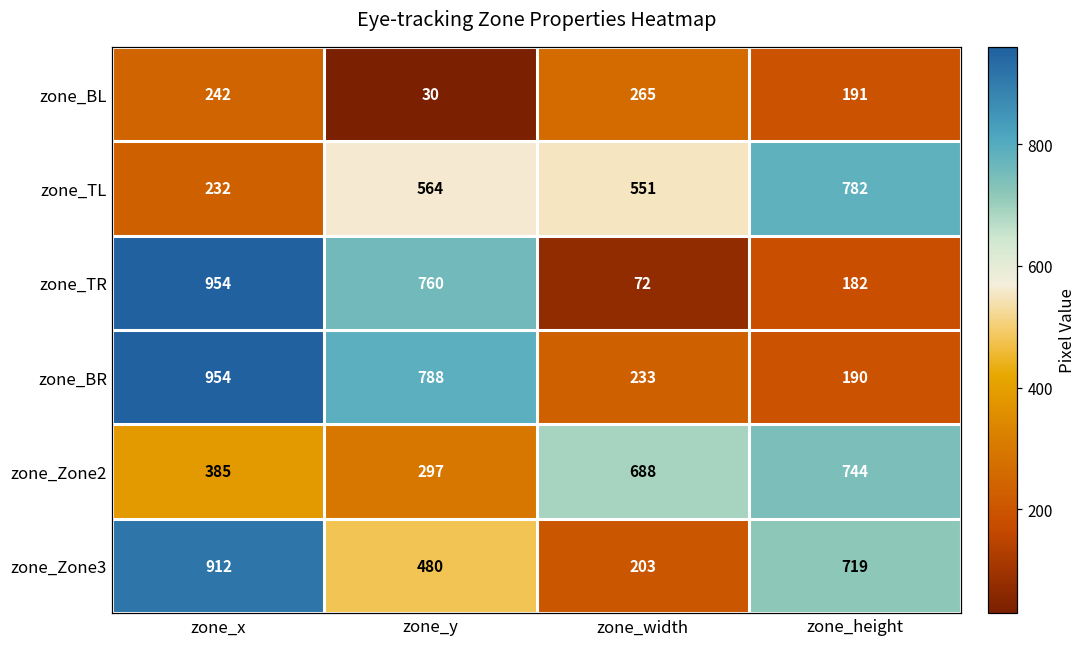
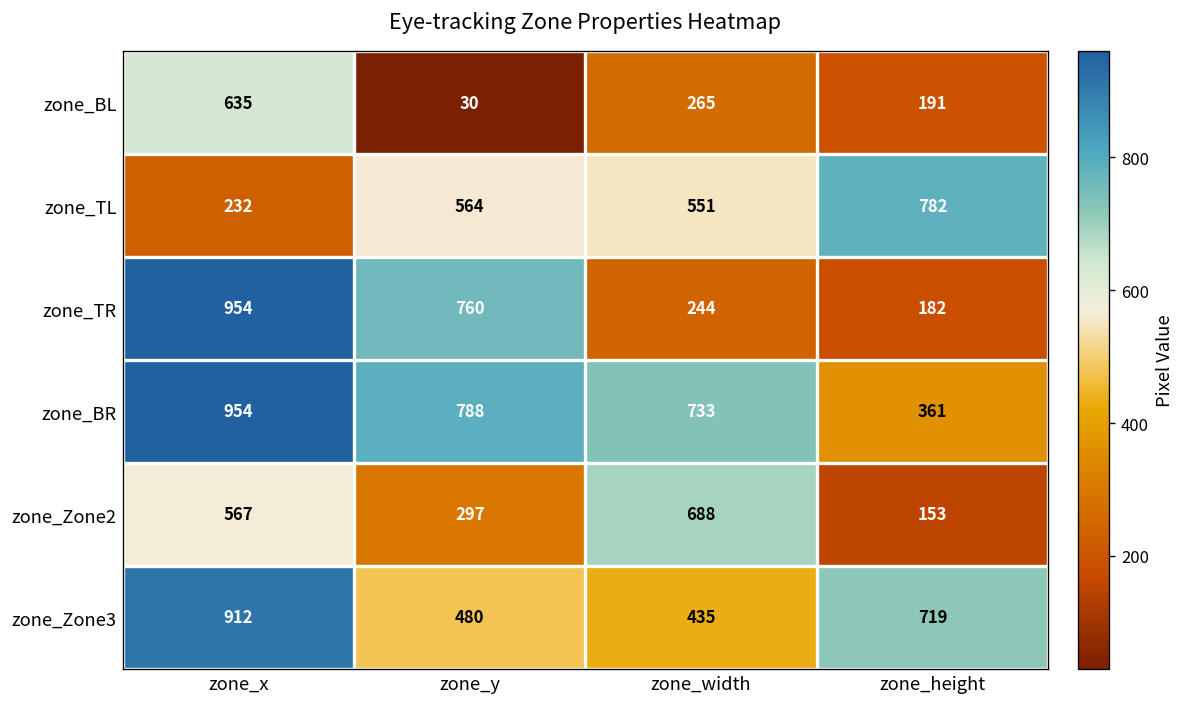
zone_BL, zone_x: 242 -> 635
zone_TR, zone_width: 72 -> 244
zone_BR, zone_width: 233 -> 733
zone_BR, zone_height: 190 -> 361
zone_Zone2, zone_x: 385 -> 567
zone_Zone2, zone_height: 744 -> 153
zone_Zone3, zone_width: 203 -> 435
